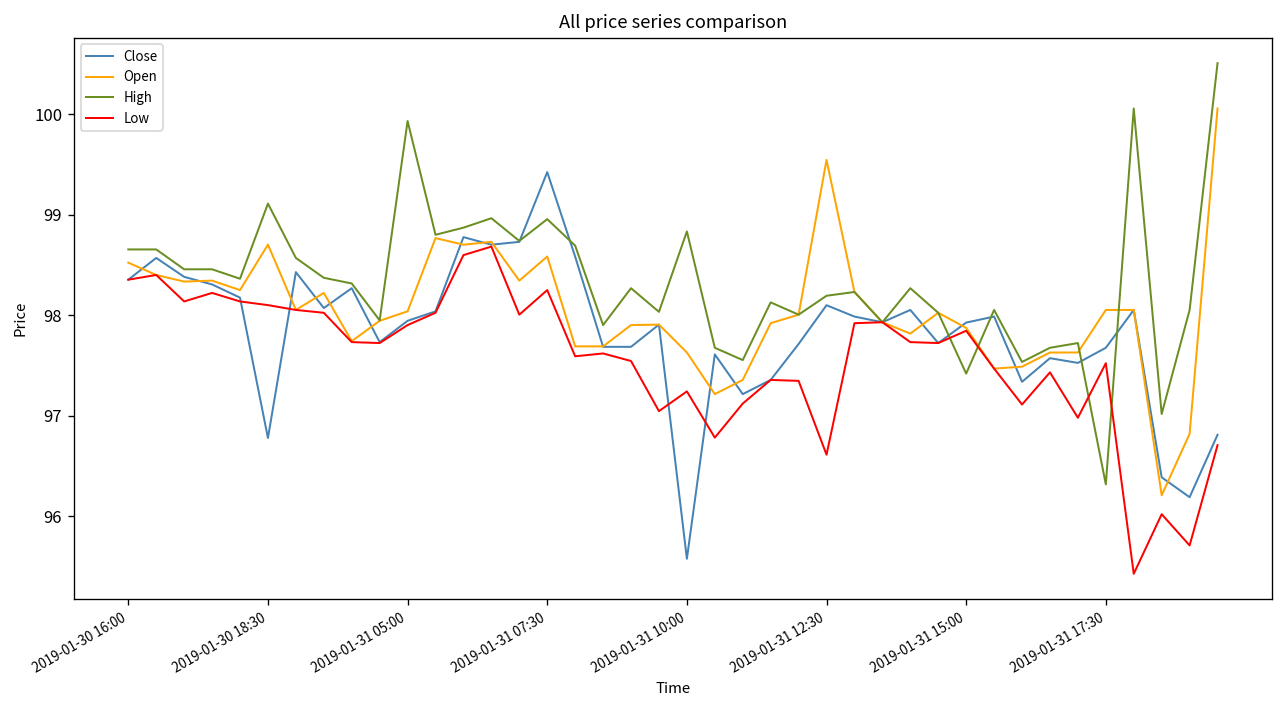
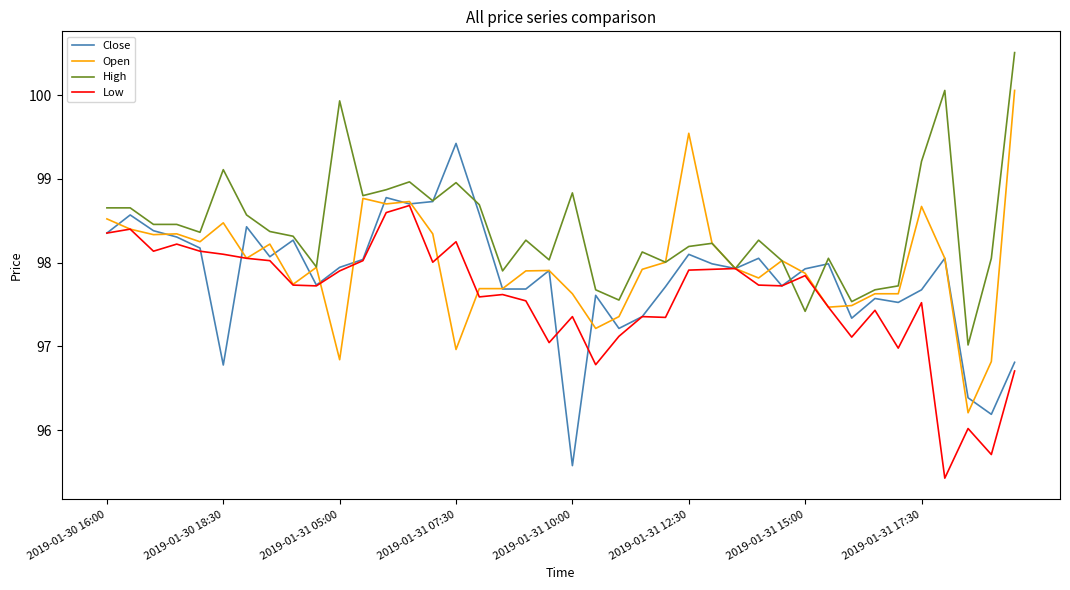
Open, 2019-01-30 18:30: 98.7 -> 98.5
Open, 2019-01-31 05:00: 98.0 -> 96.8
Open, 2019-01-31 07:30: 98.6 -> 97.0
Low, 2019-01-31 10:00: 97.2 -> 97.4
Low, 2019-01-31 12:30: 96.6 -> 97.9
Open, 2019-01-31 17:30: 98.1 -> 98.7
High, 2019-01-31 17:30: 96.3 -> 99.2
